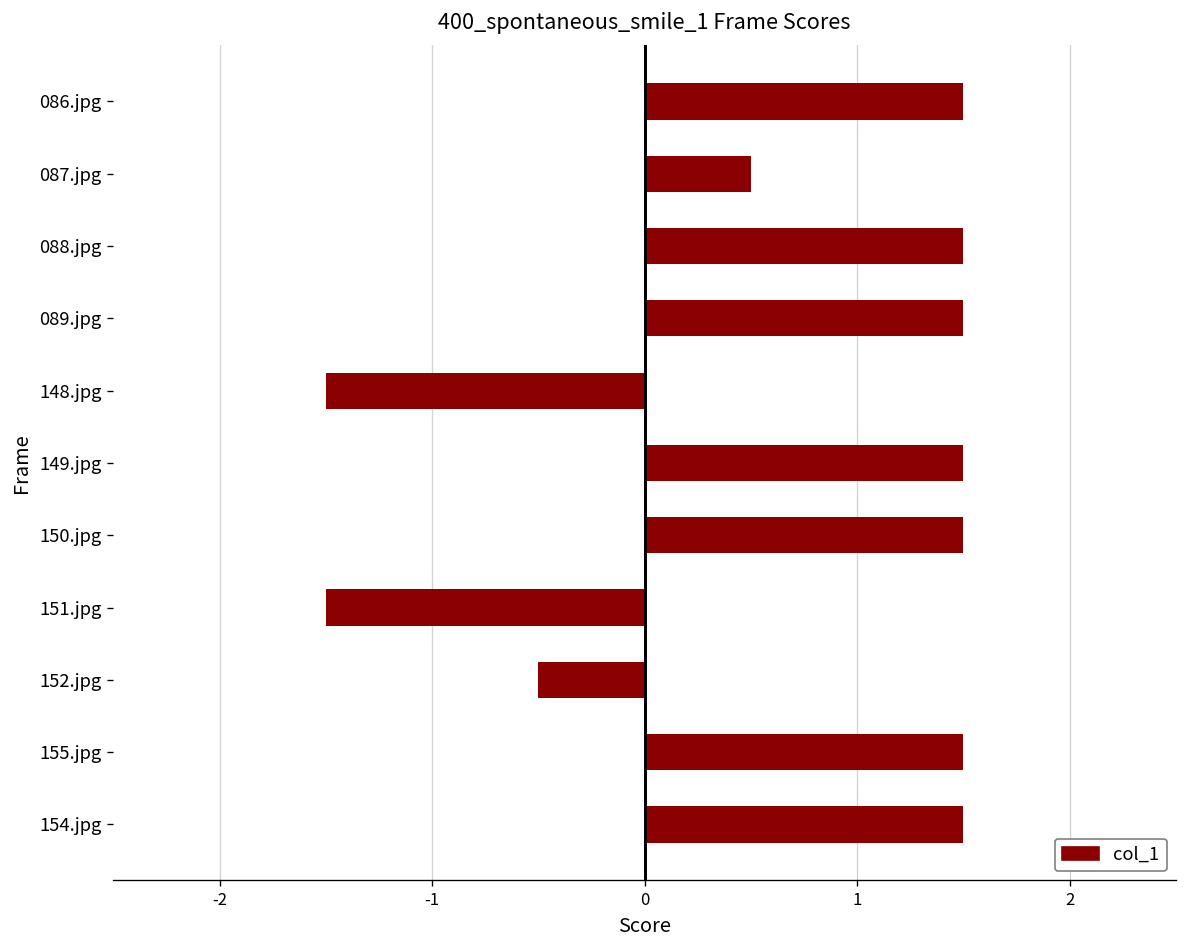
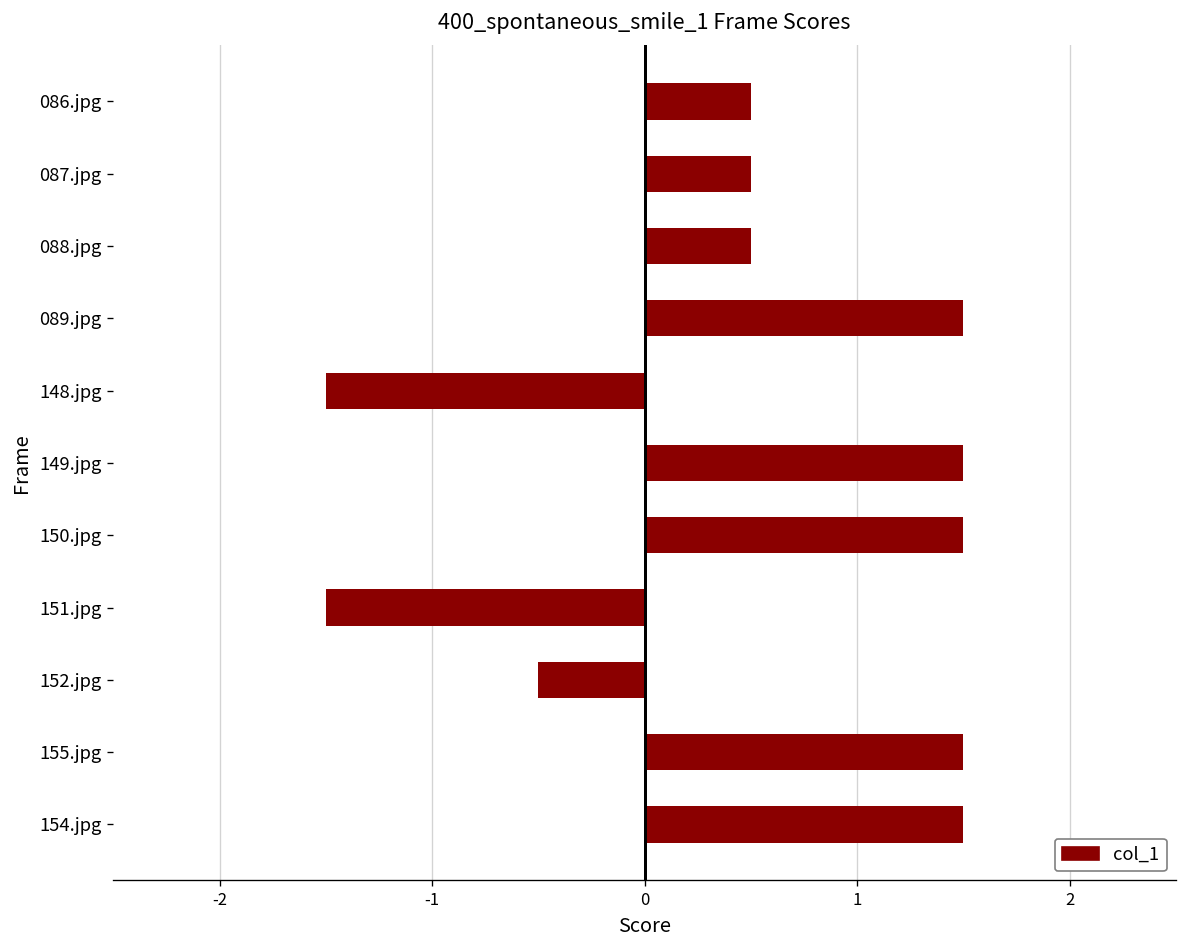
086.jpg: 1.50 -> 0.50
088.jpg: 1.50 -> 0.50
